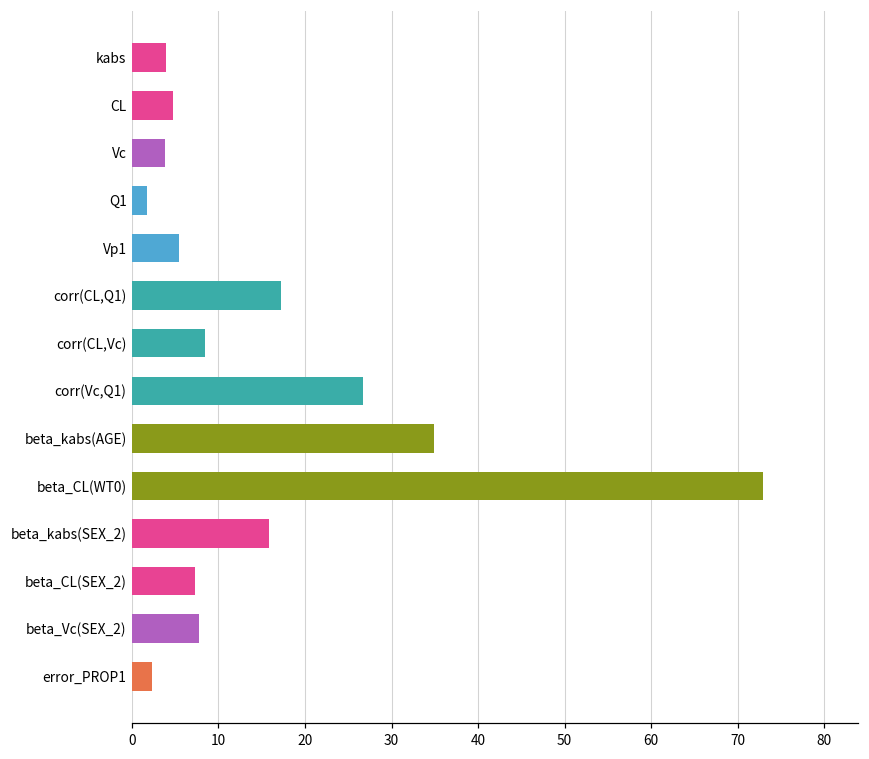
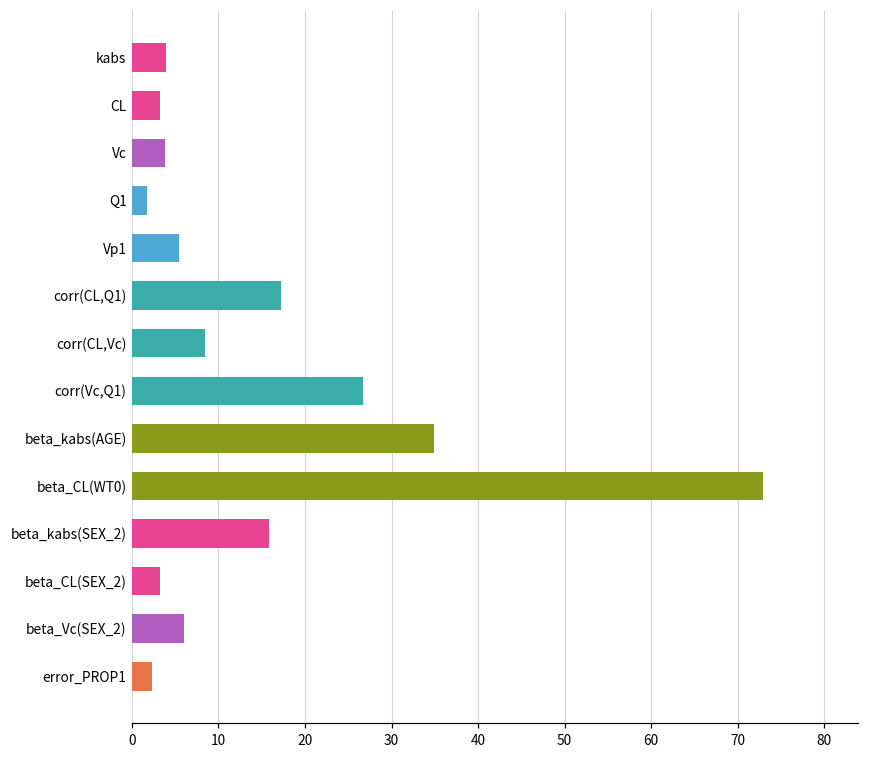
CL: 5 -> 3
beta_CL(SEX_2): 7 -> 3
beta_Vc(SEX_2): 8 -> 6
